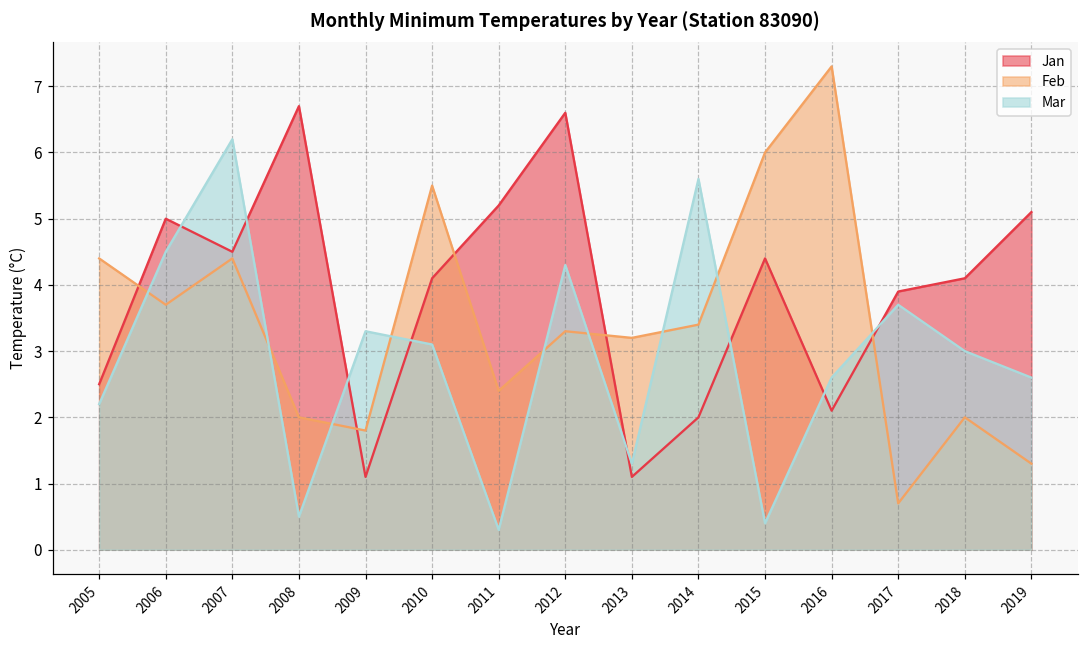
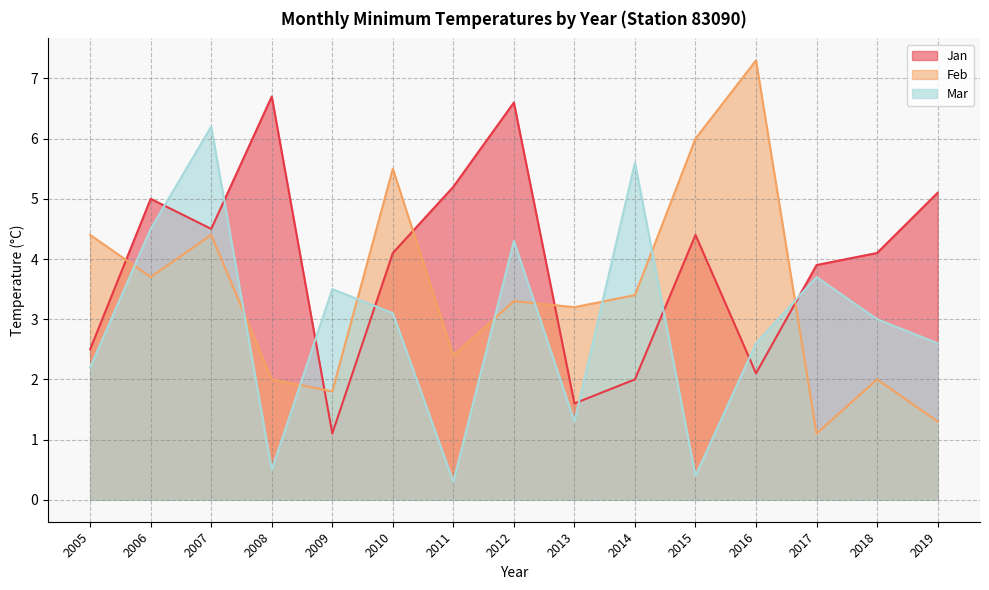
Mar, 2009: 3.3 -> 3.5
Jan, 2013: 1.1 -> 1.6
Feb, 2017: 0.7 -> 1.1
